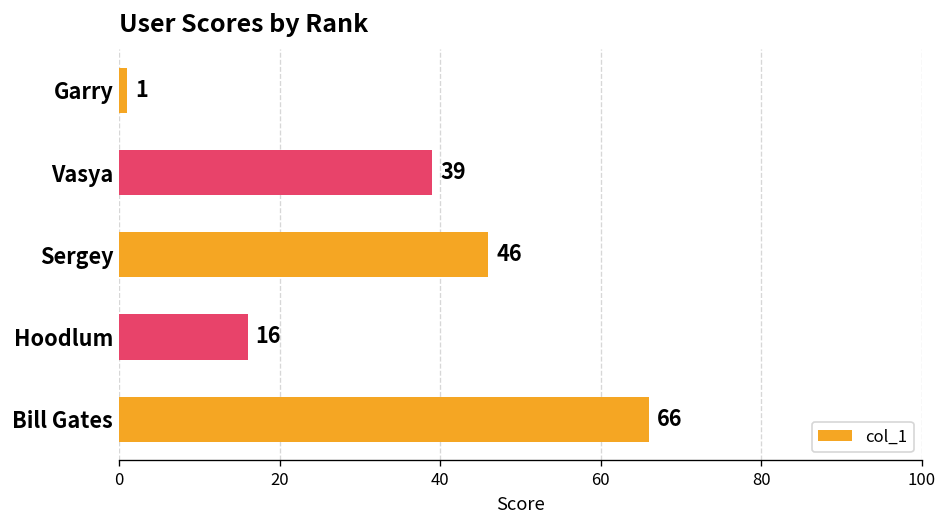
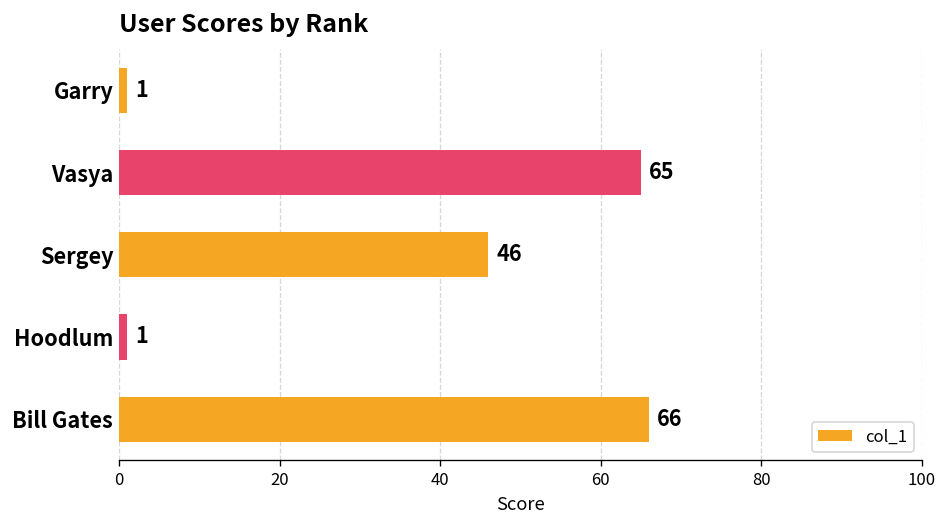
Vasya: 39 -> 65
Hoodlum: 16 -> 1
